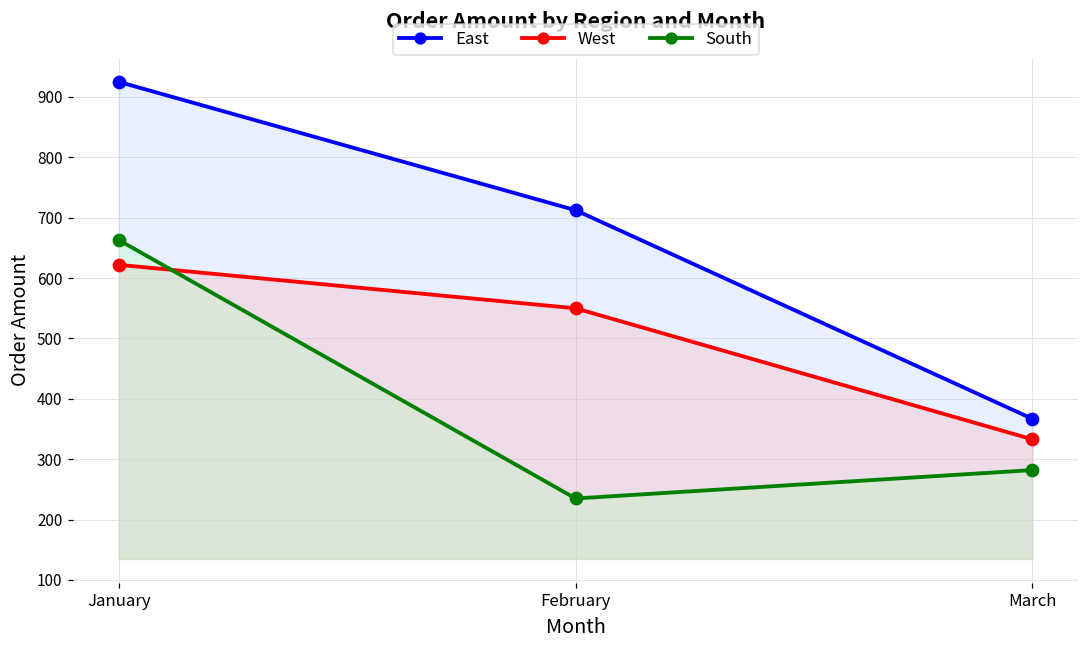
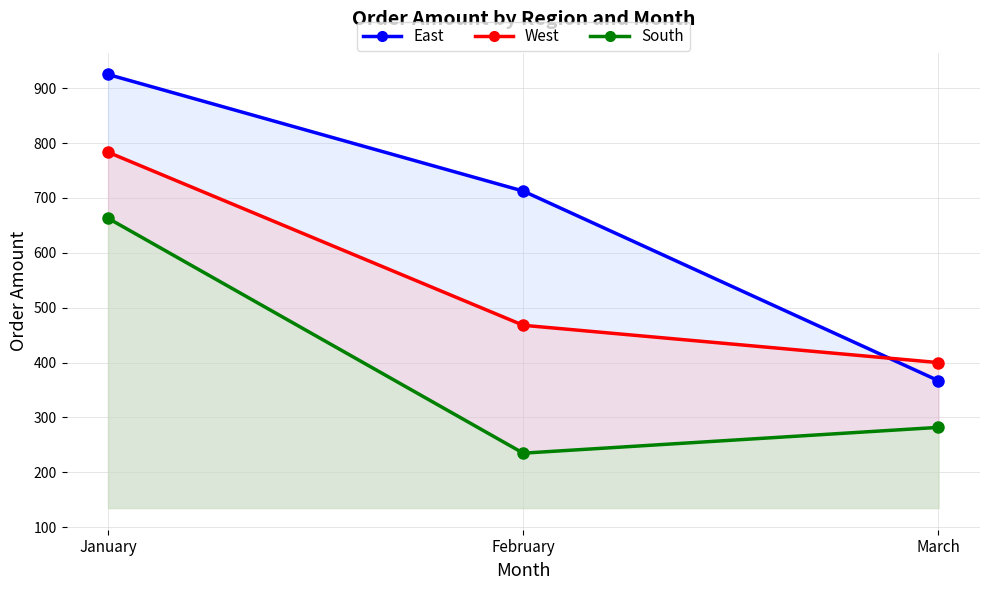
West, January: 620 -> 780
West, February: 550 -> 470
West, March: 330 -> 400
